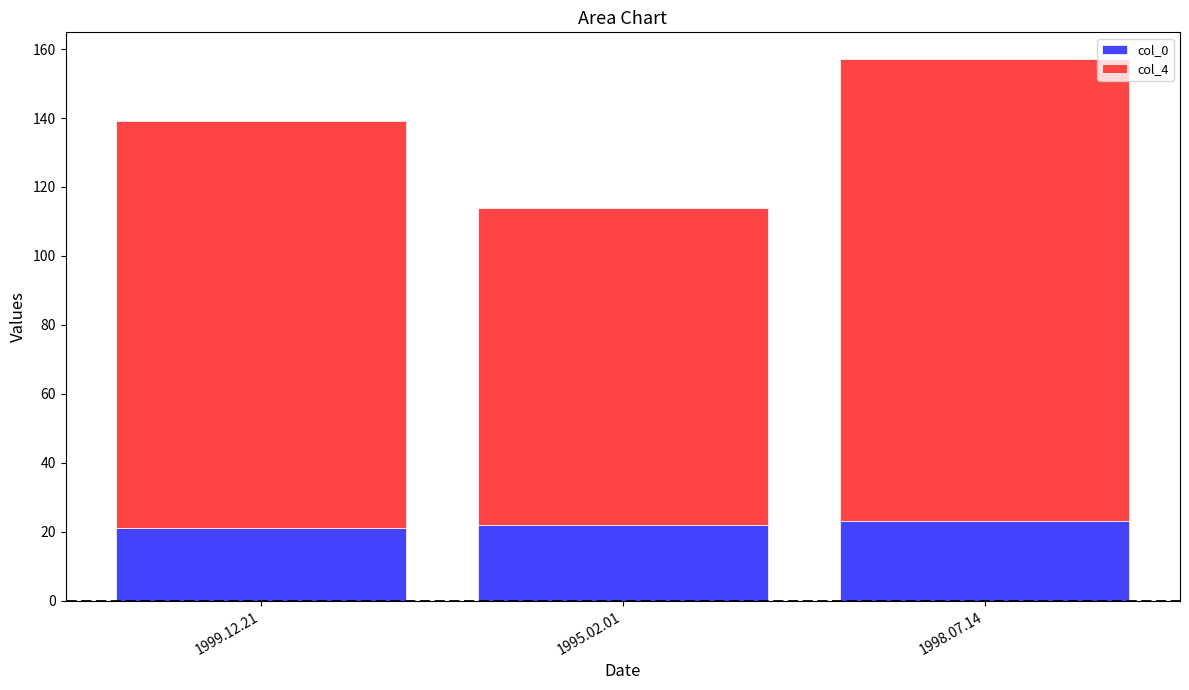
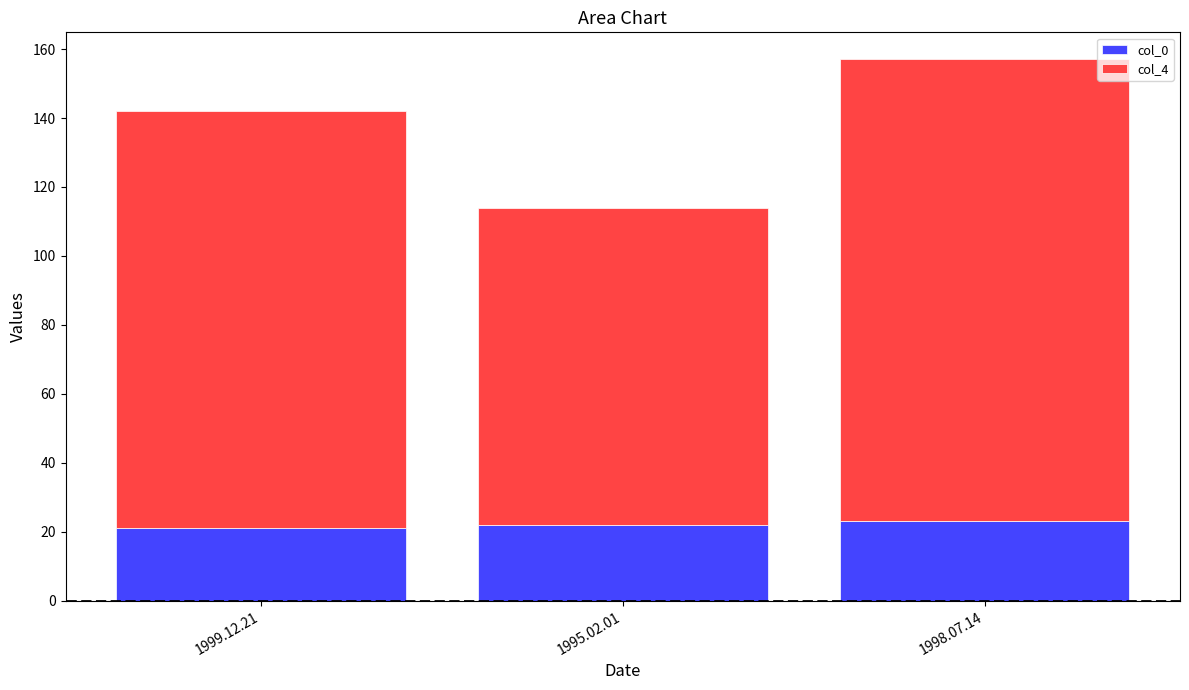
col_4, 1999.12.21: 118 -> 121
